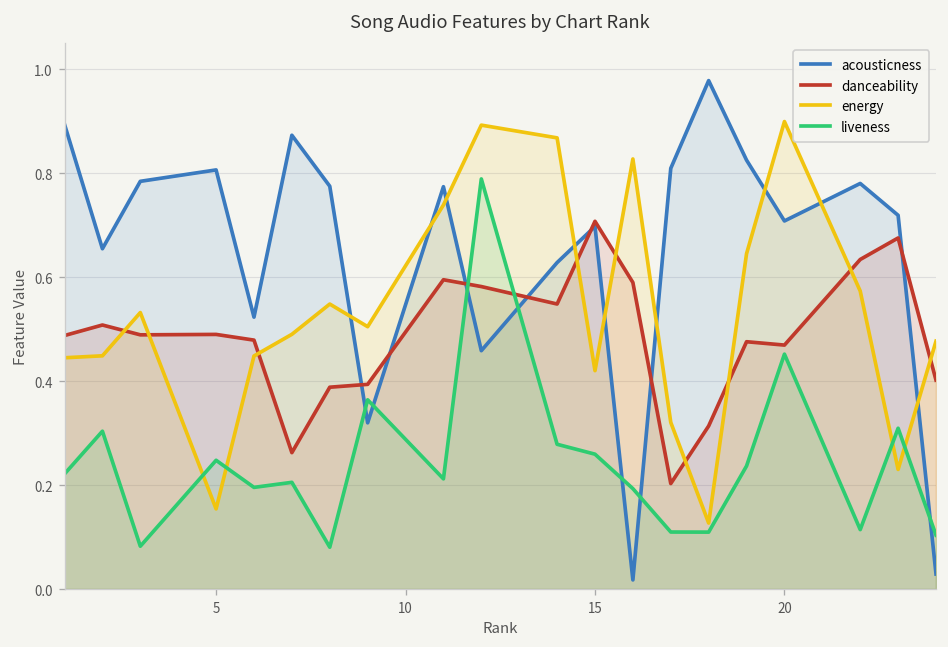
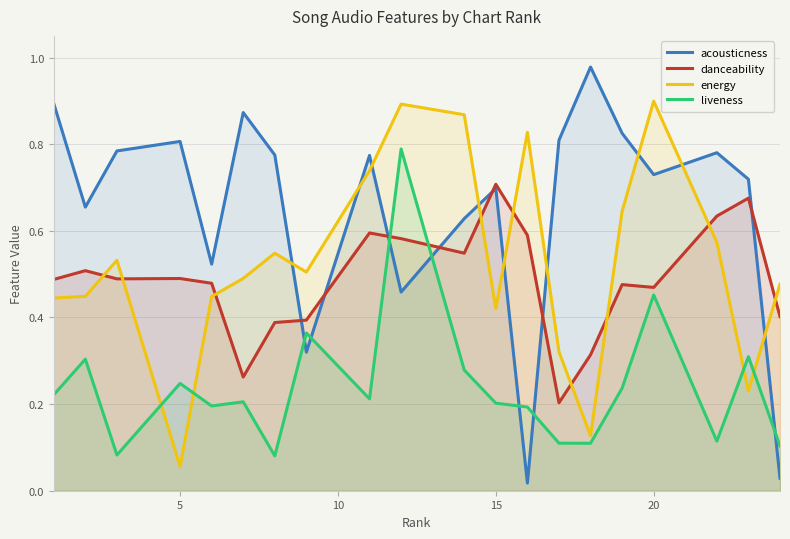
energy, 5: 0.15 -> 0.06
liveness, 15: 0.26 -> 0.20
acousticness, 20: 0.71 -> 0.73
